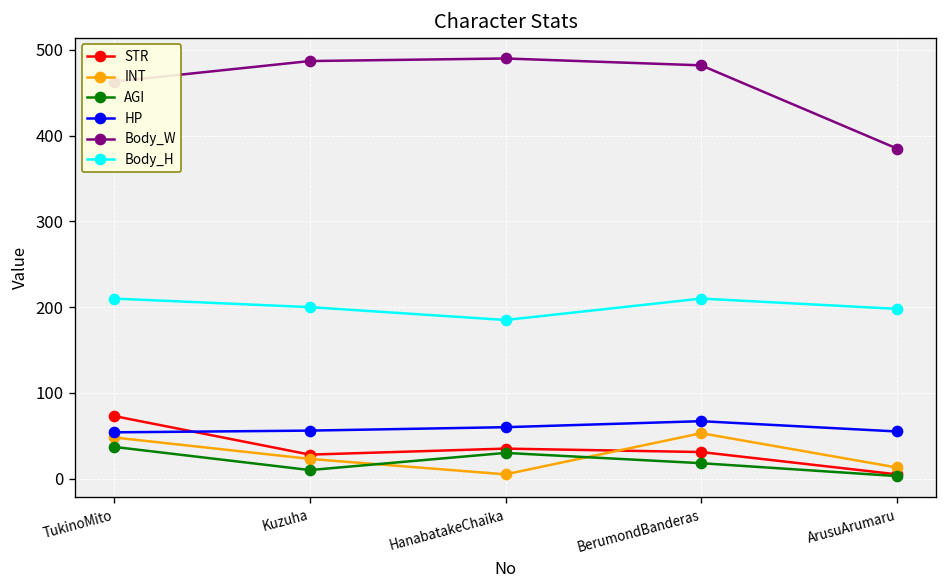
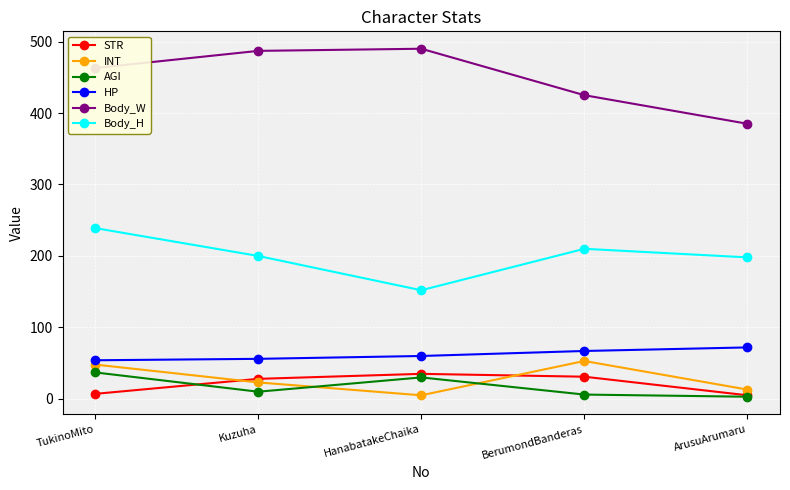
STR, TukinoMito: 70 -> 10
Body_H, TukinoMito: 210 -> 240
Body_H, HanabatakeChaika: 190 -> 150
AGI, BerumondBanderas: 20 -> 10
Body_W, BerumondBanderas: 480 -> 430
HP, ArusuArumaru: 60 -> 70
